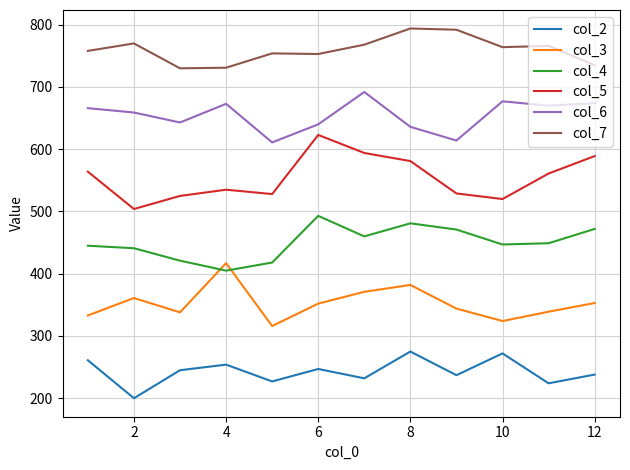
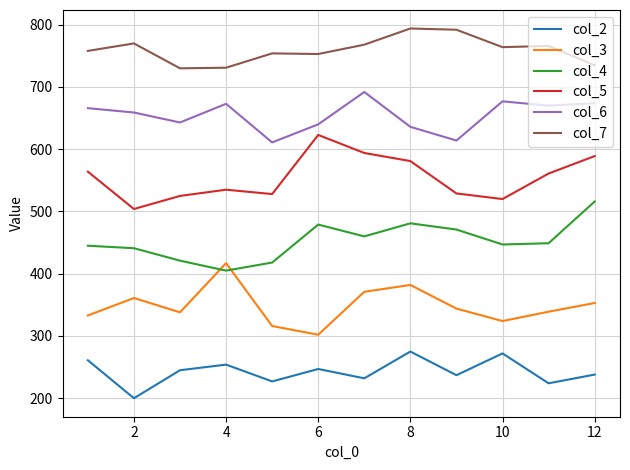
col_3, 6: 350 -> 300
col_4, 6: 490 -> 480
col_4, 12: 470 -> 520
